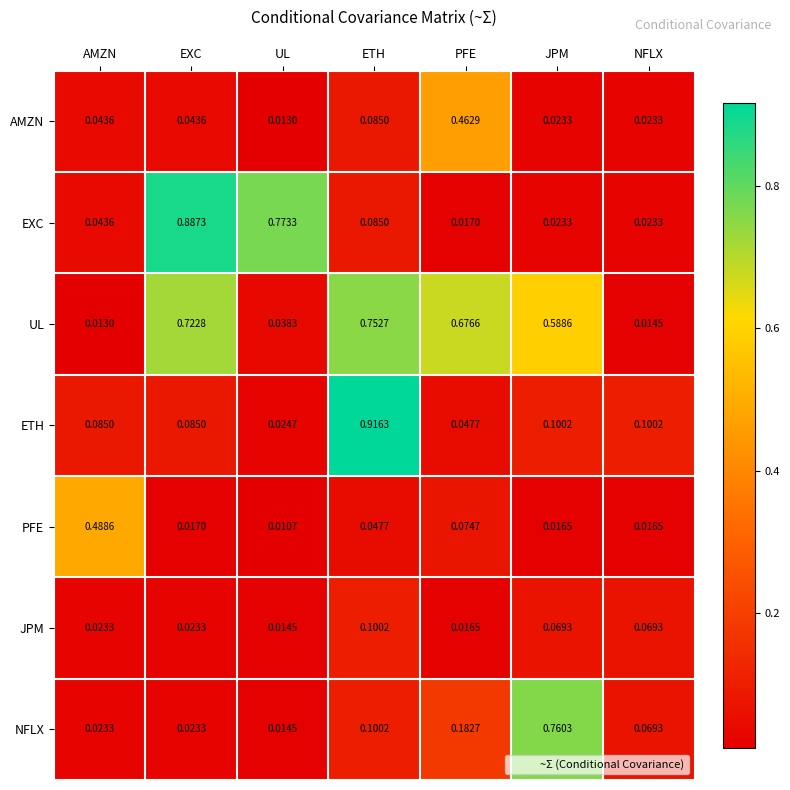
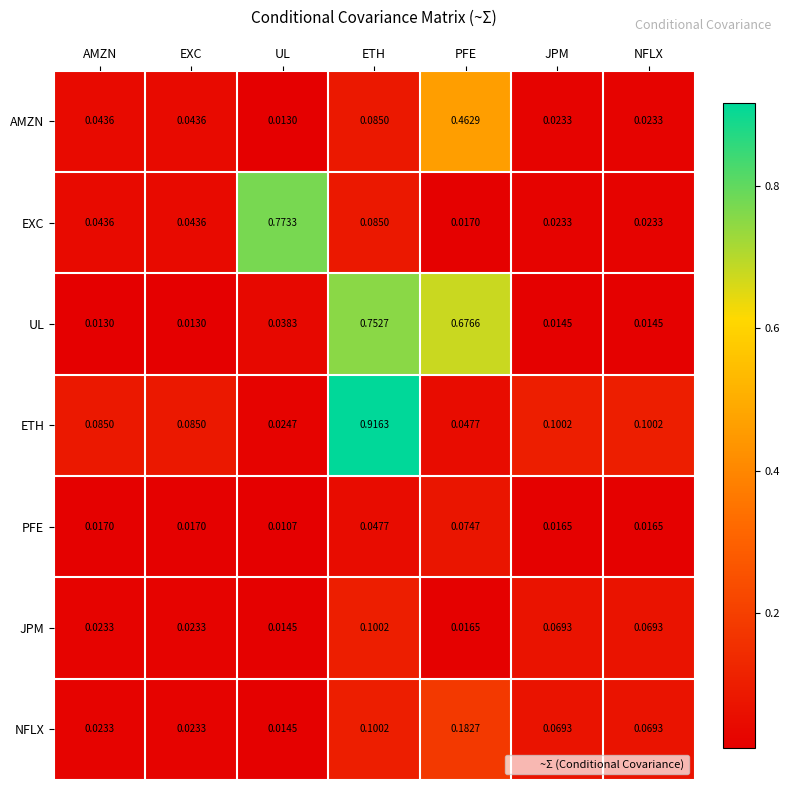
EXC, EXC: 0.8873 -> 0.0436
UL, EXC: 0.7228 -> 0.0130
UL, JPM: 0.5886 -> 0.0145
PFE, AMZN: 0.4886 -> 0.0170
NFLX, JPM: 0.7603 -> 0.0693
